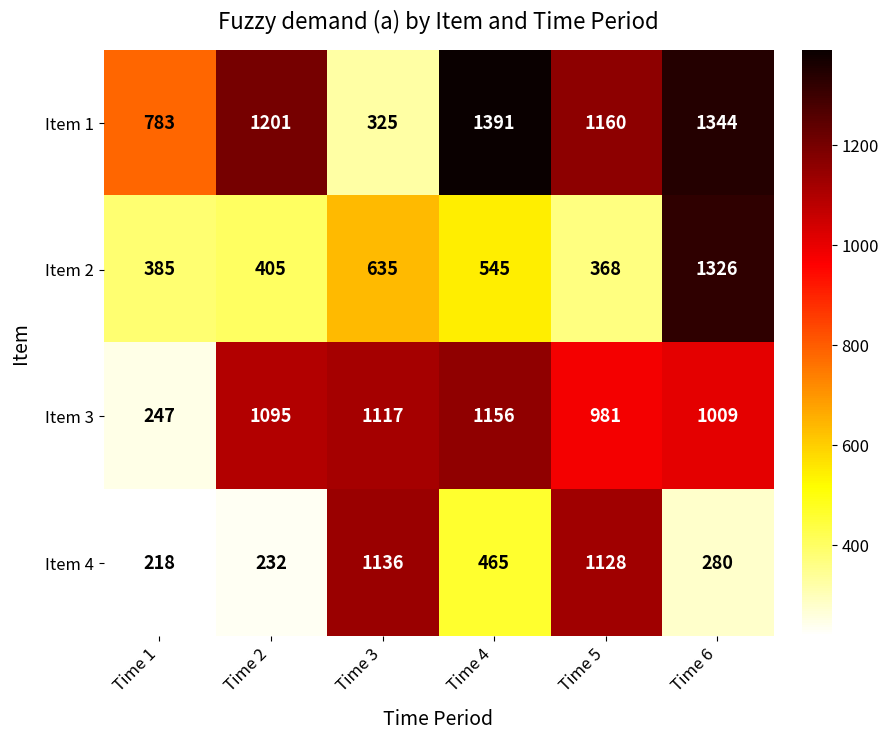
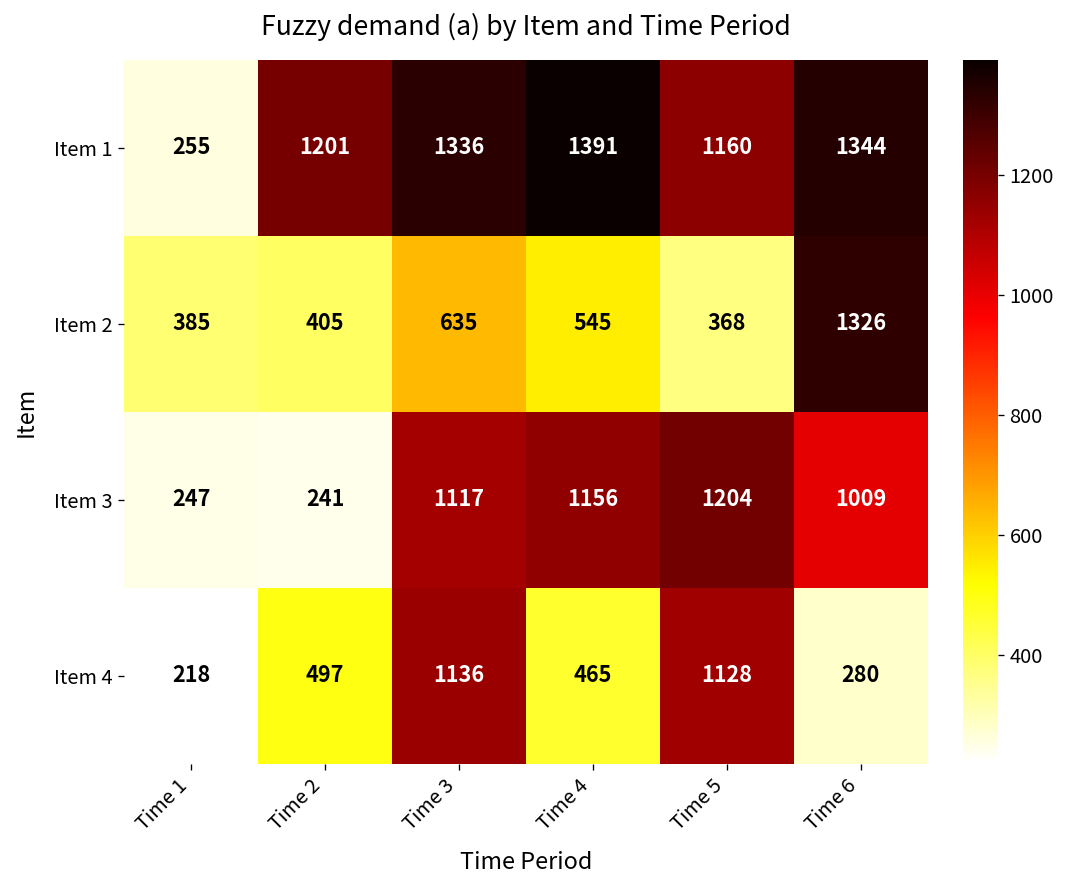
Item 1, Time 1: 783 -> 255
Item 1, Time 3: 325 -> 1336
Item 3, Time 2: 1095 -> 241
Item 3, Time 5: 981 -> 1204
Item 4, Time 2: 232 -> 497
